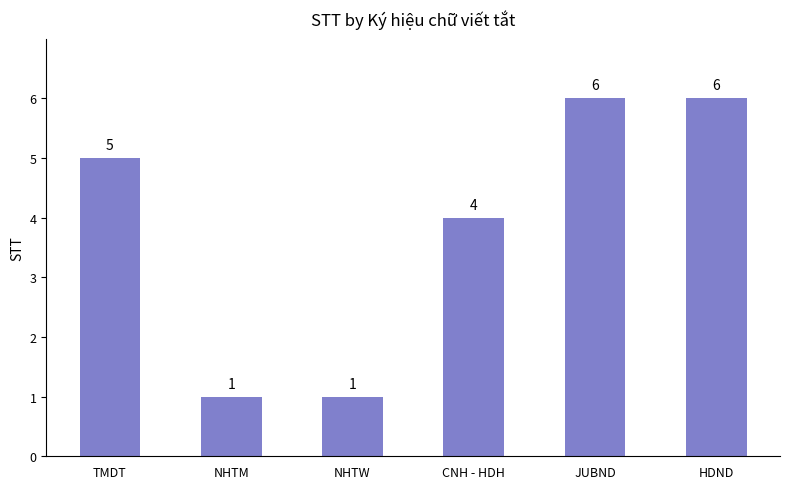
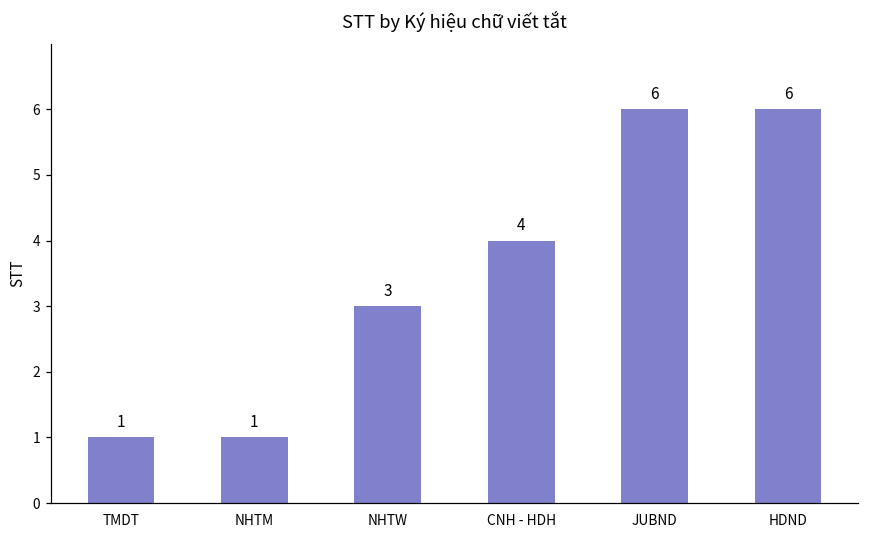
TMDT: 5 -> 1
NHTW: 1 -> 3
